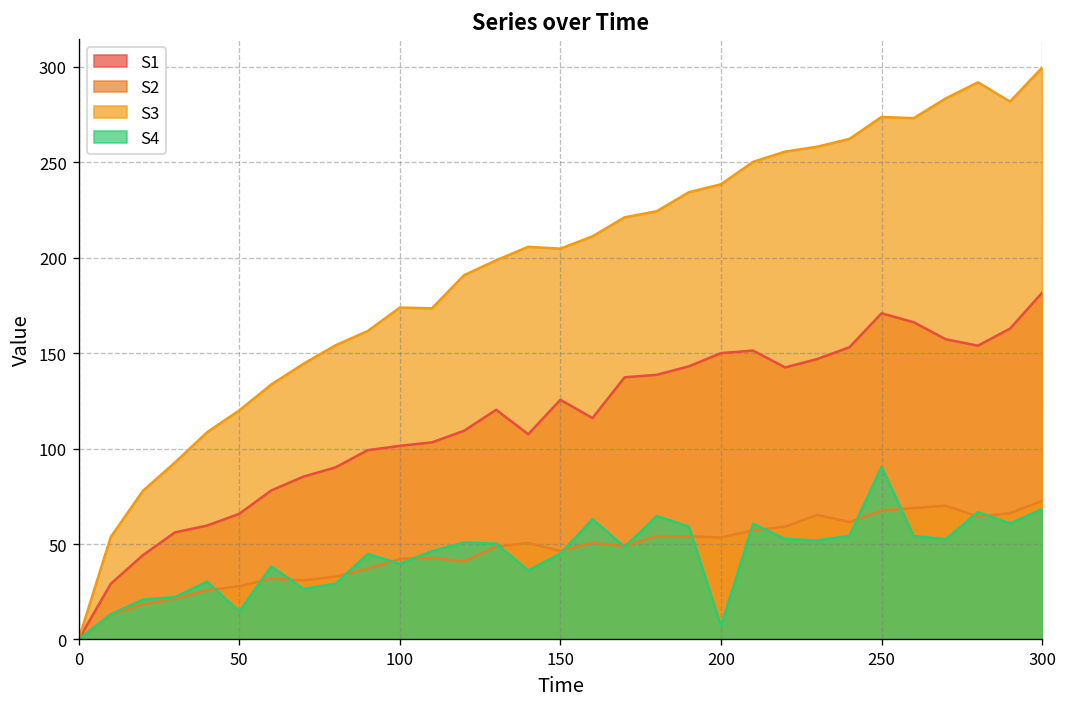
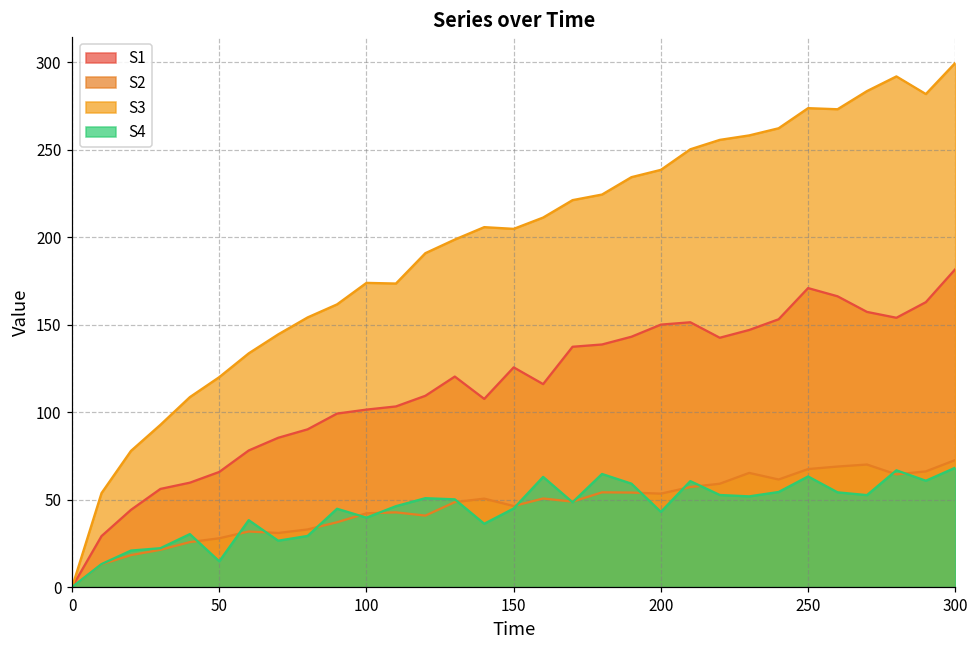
S4, 200: 7 -> 43
S4, 250: 90 -> 63
